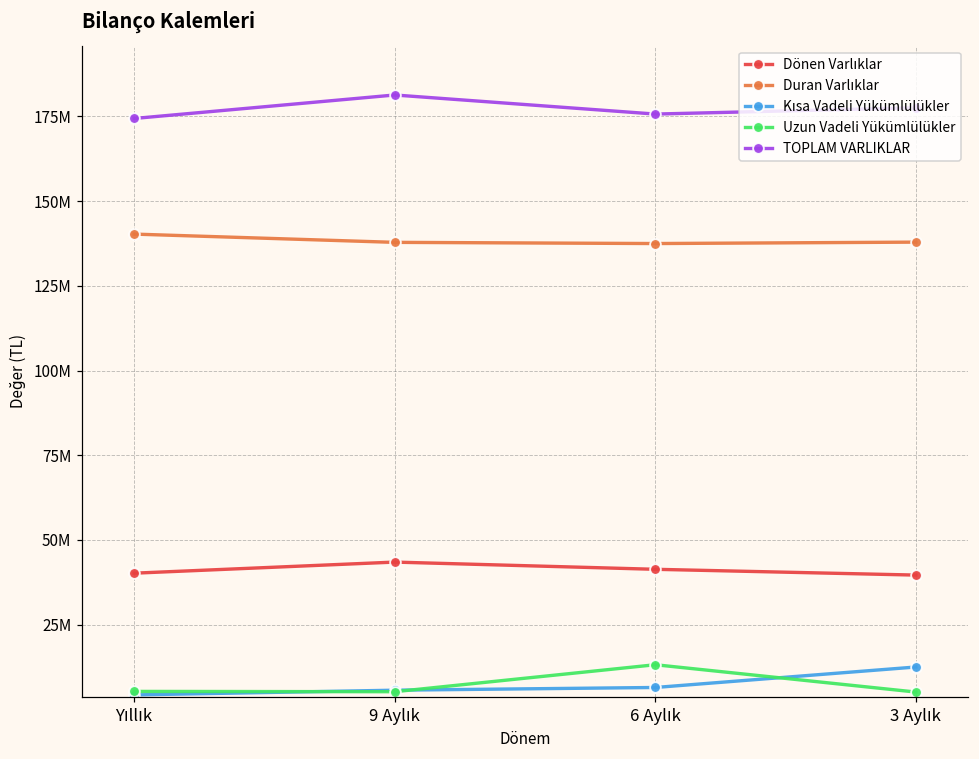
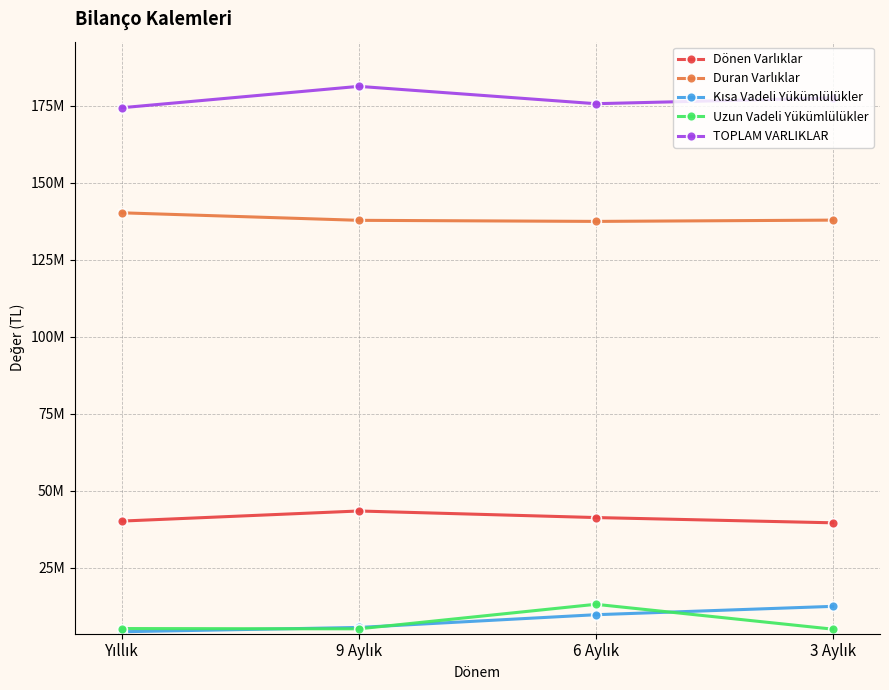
Kısa Vadeli Yükümlülükler, 6 Aylık: 6000000 -> 10000000
